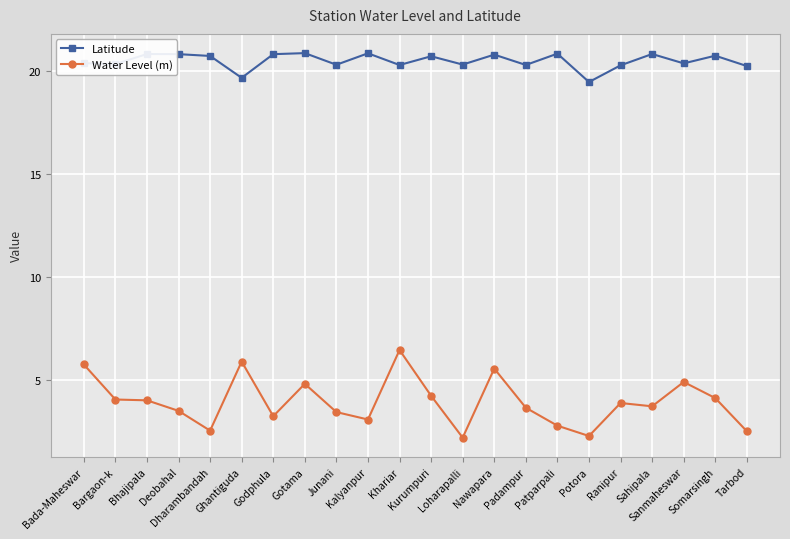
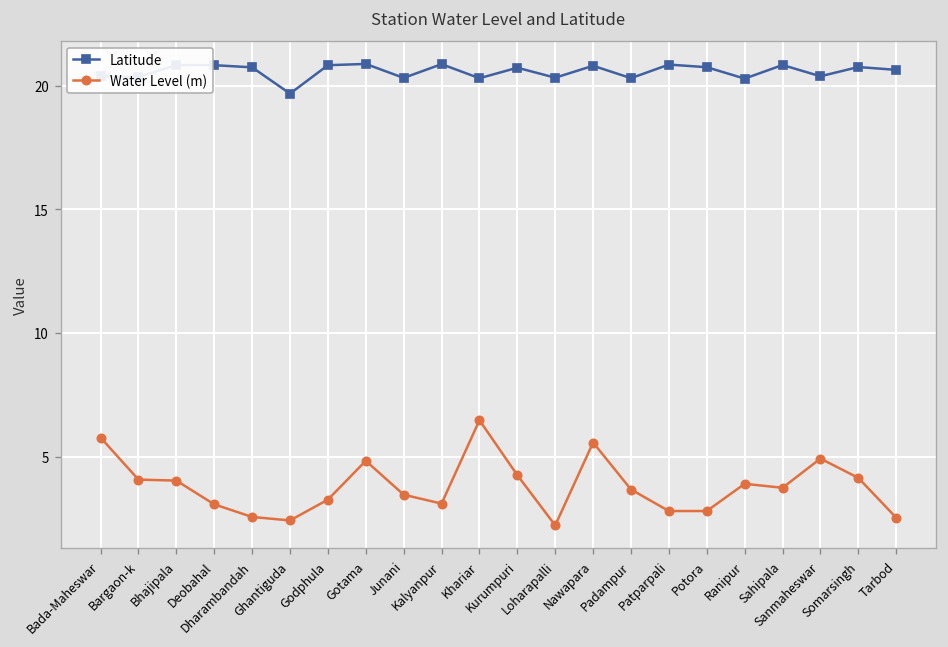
Water Level (m), Deobahal: 3.5 -> 3.1
Water Level (m), Ghantiguda: 5.9 -> 2.4
Latitude, Potora: 19.5 -> 20.7
Water Level (m), Potora: 2.3 -> 2.8
Latitude, Tarbod: 20.2 -> 20.6
